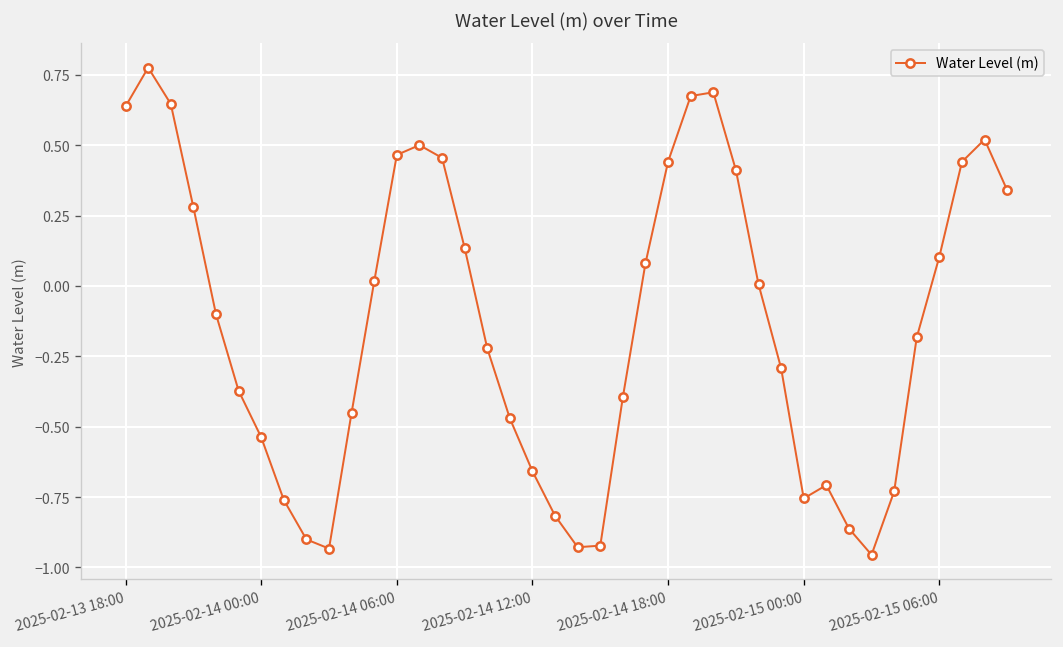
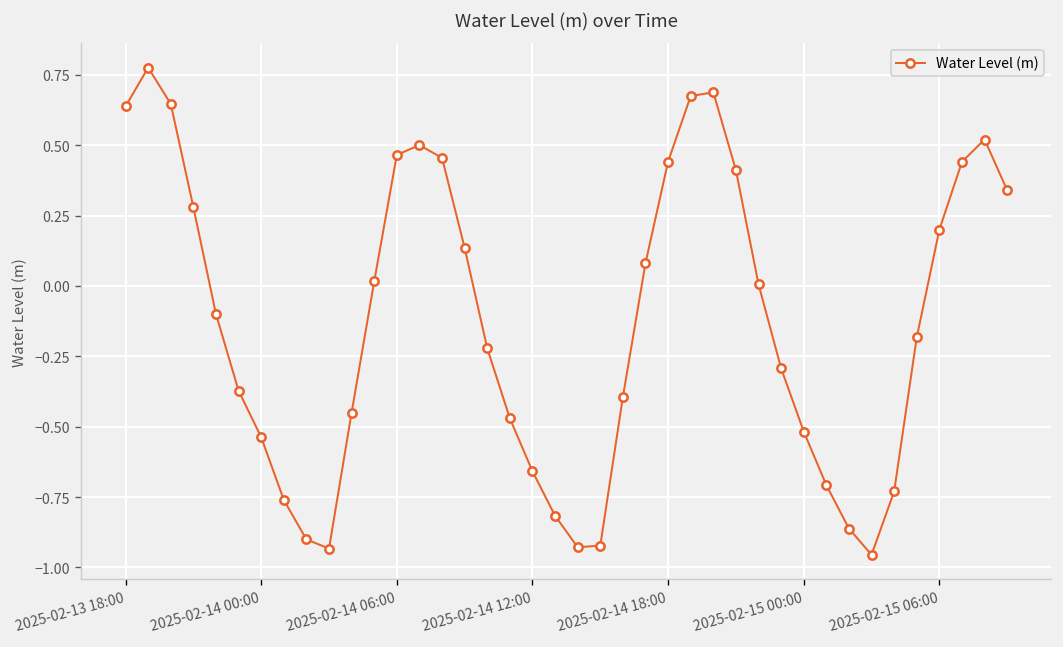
2025-02-15 00:00: -0.76 -> -0.52
2025-02-15 06:00: 0.10 -> 0.20
